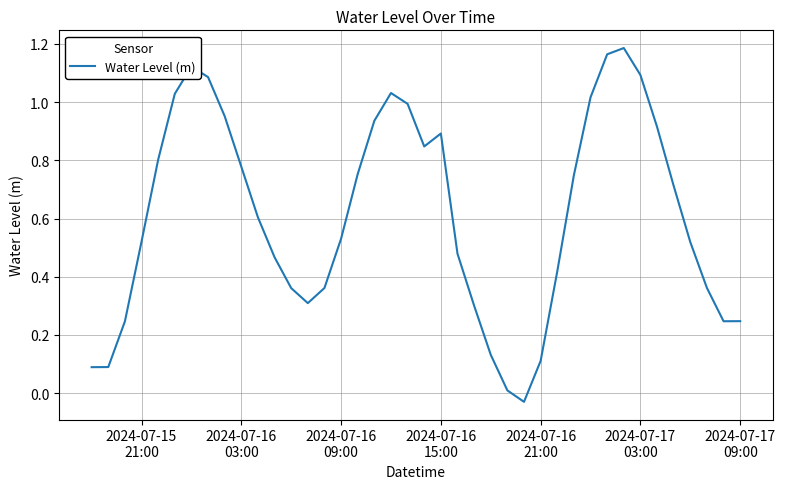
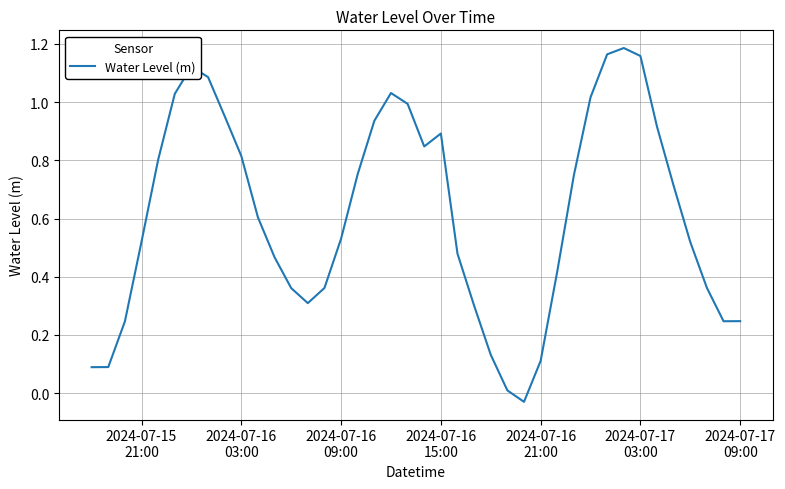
2024-07-16 03:00: 0.78 -> 0.81
2024-07-17 03:00: 1.09 -> 1.16
